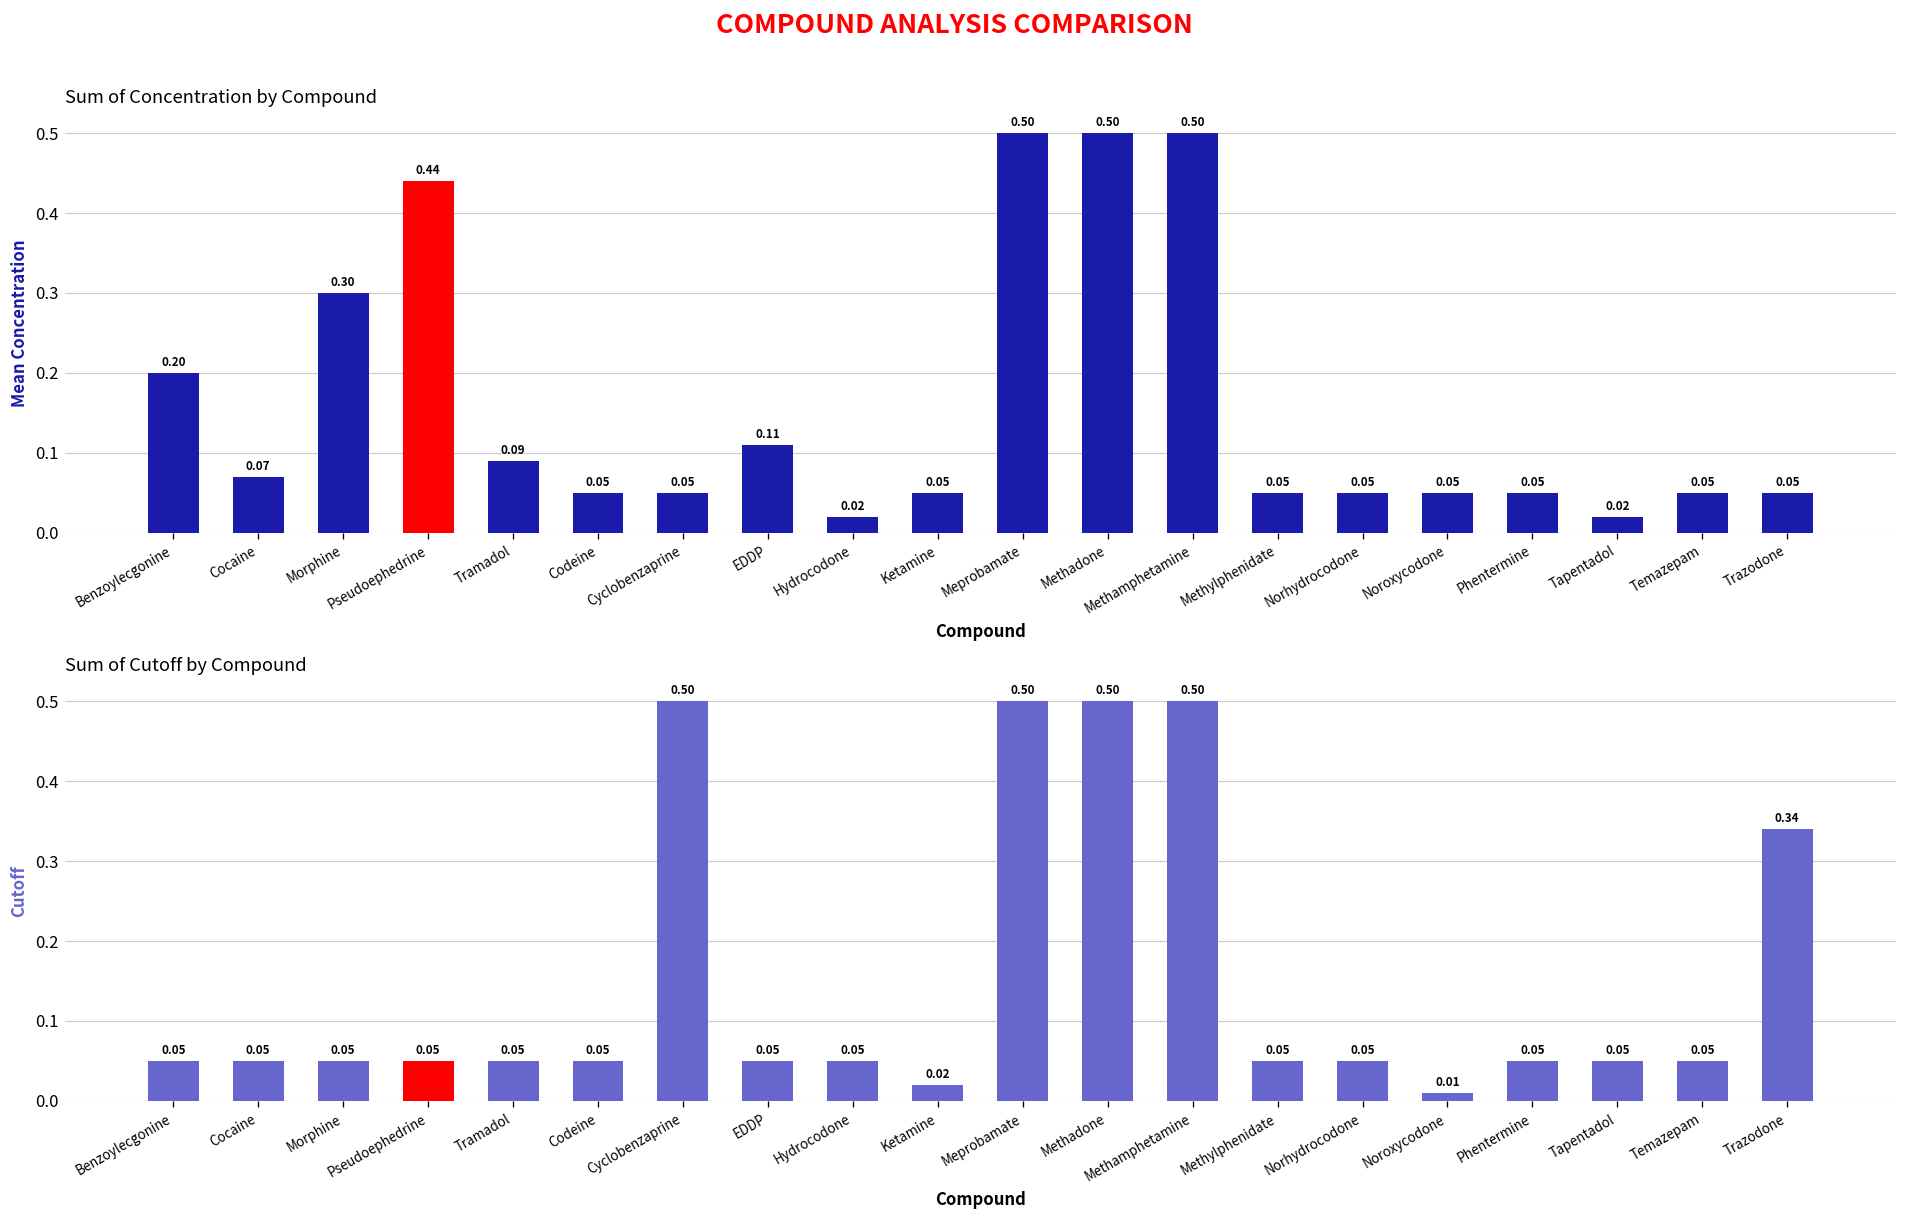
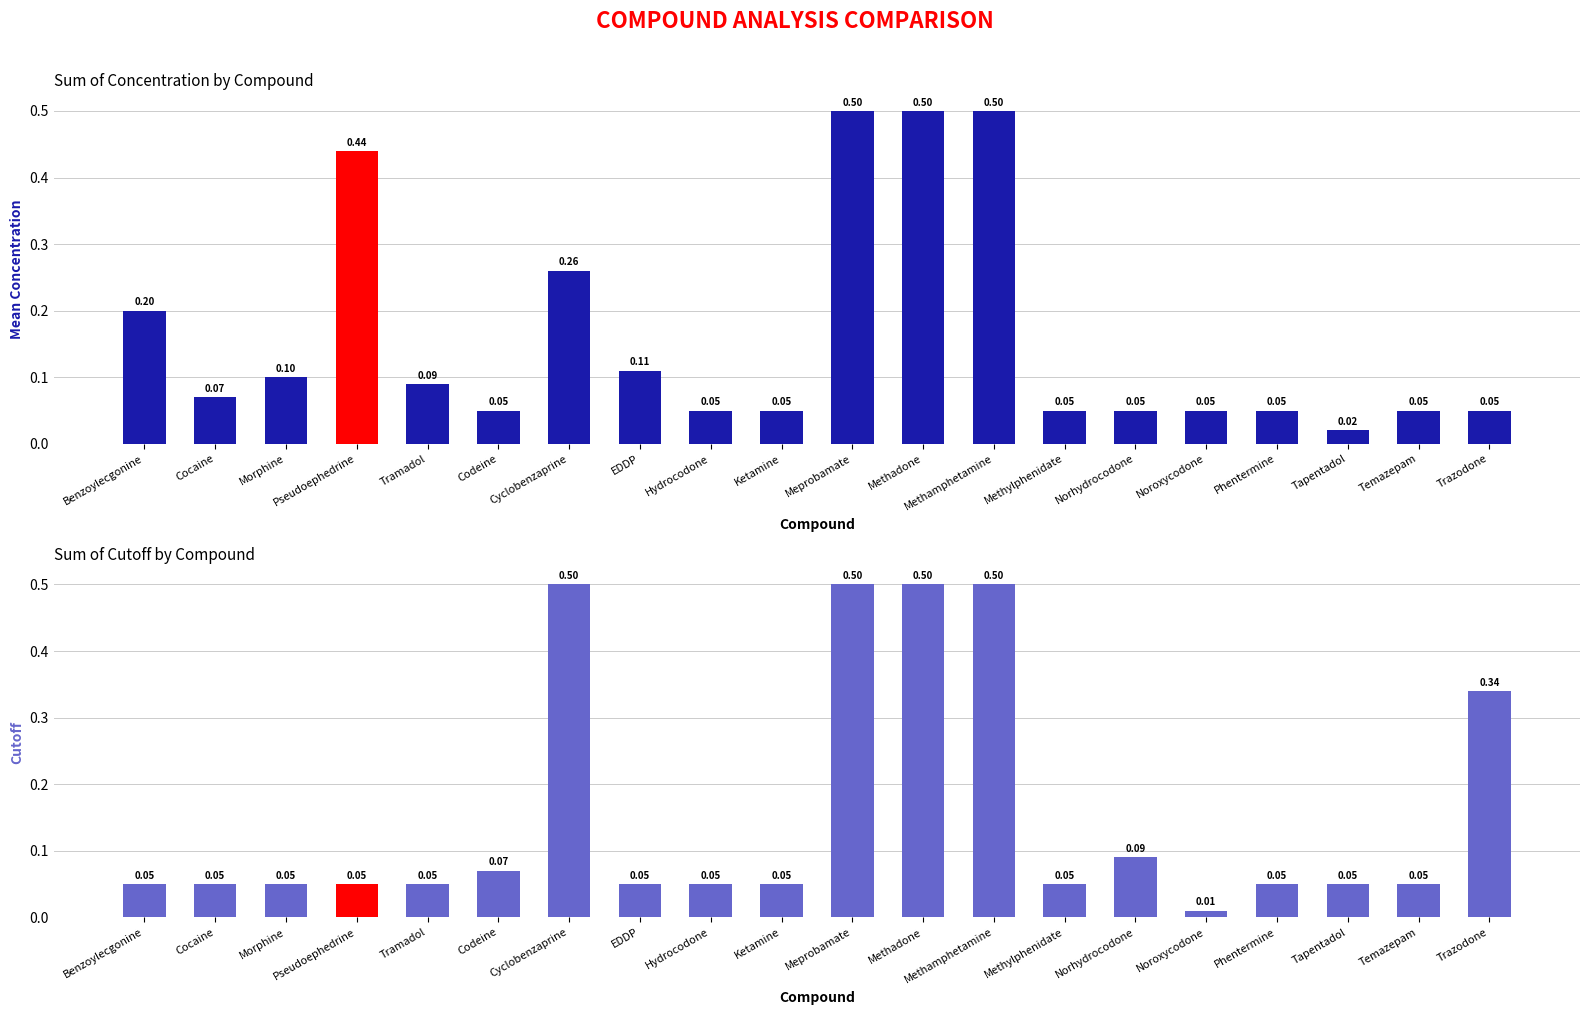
Sum of Concentration by Compound, Morphine: 0.30 -> 0.10
Sum of Concentration by Compound, Cyclobenzaprine: 0.05 -> 0.26
Sum of Concentration by Compound, Hydrocodone: 0.02 -> 0.05
Sum of Cutoff by Compound, Codeine: 0.05 -> 0.07
Sum of Cutoff by Compound, Ketamine: 0.02 -> 0.05
Sum of Cutoff by Compound, Norhydrocodone: 0.05 -> 0.09
